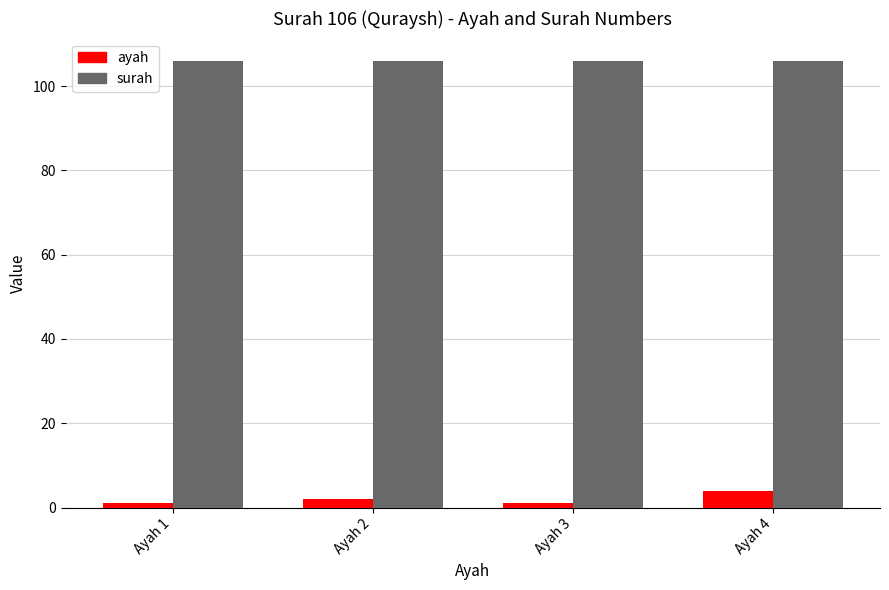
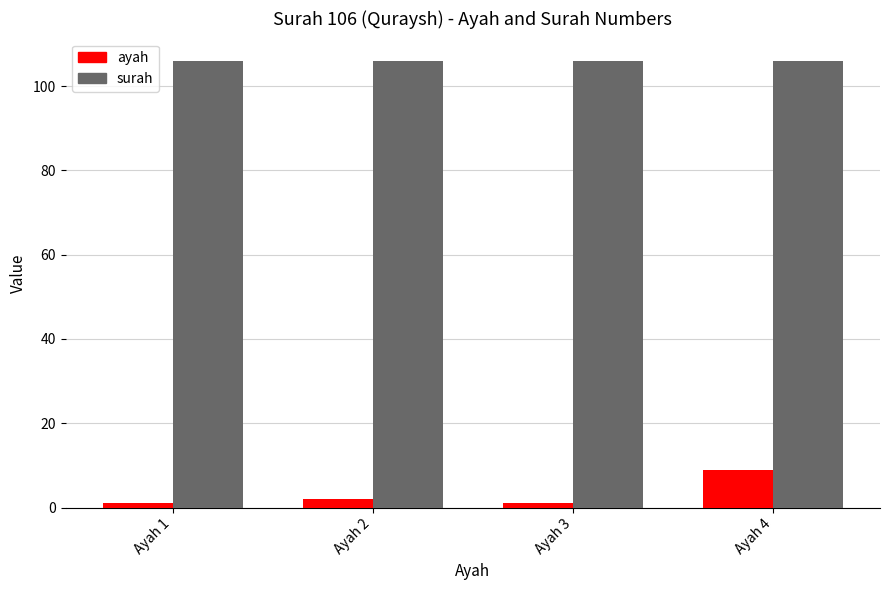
ayah, Ayah 4: 4 -> 9
